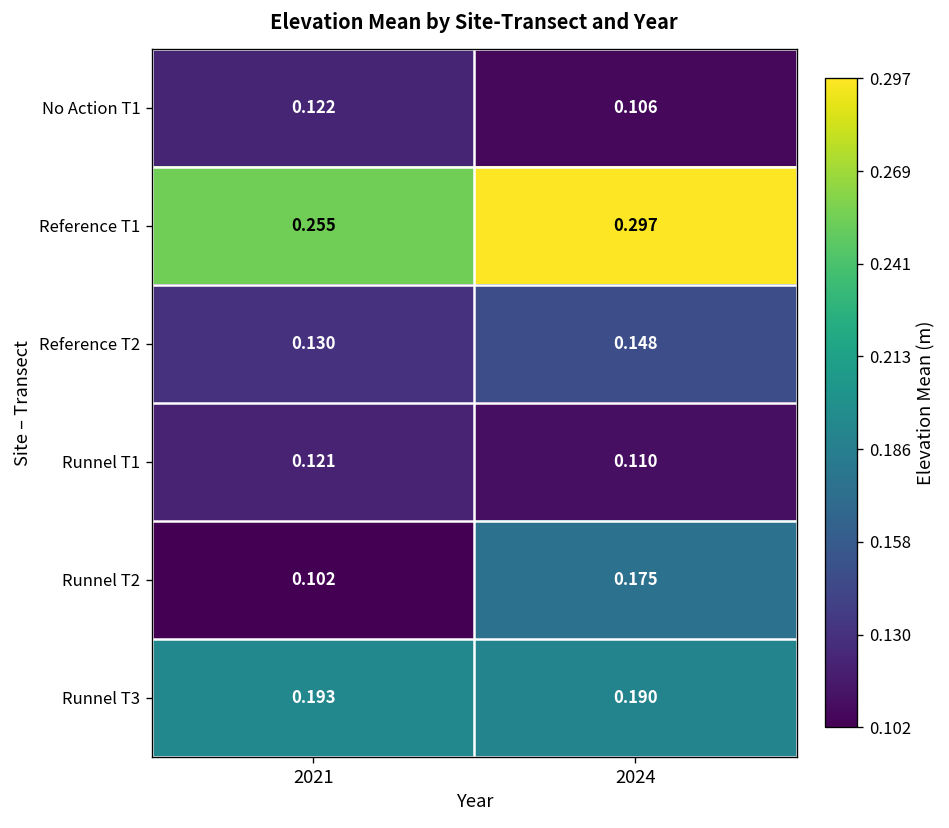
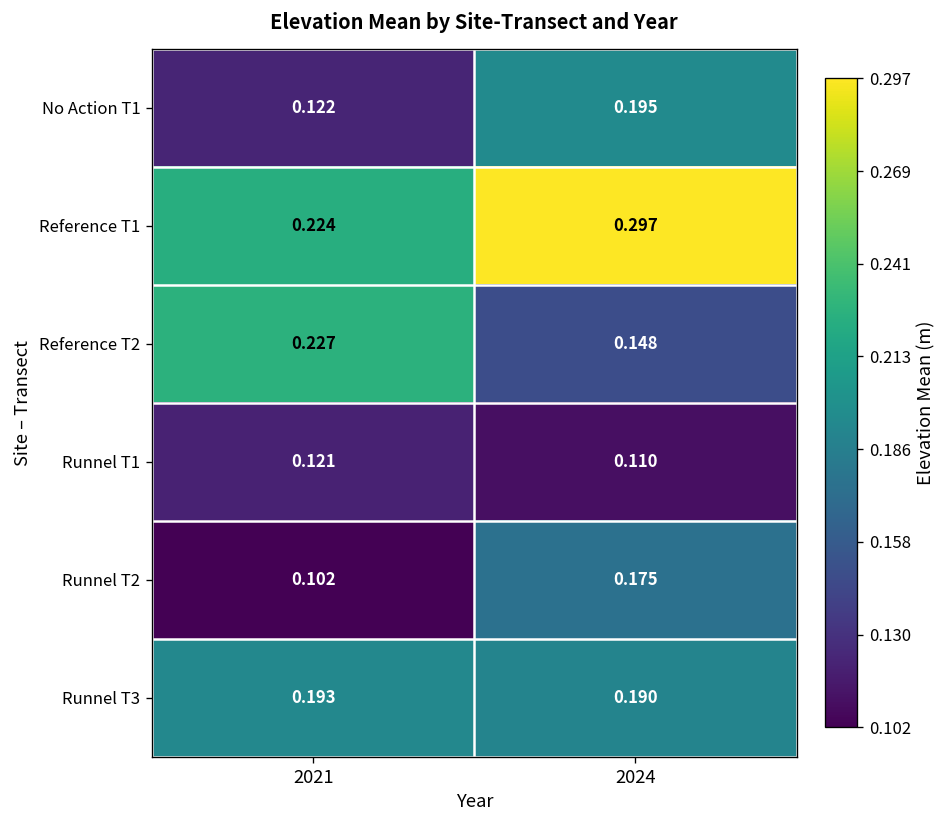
No Action T1, 2024: 0.106 -> 0.195
Reference T1, 2021: 0.255 -> 0.224
Reference T2, 2021: 0.130 -> 0.227
